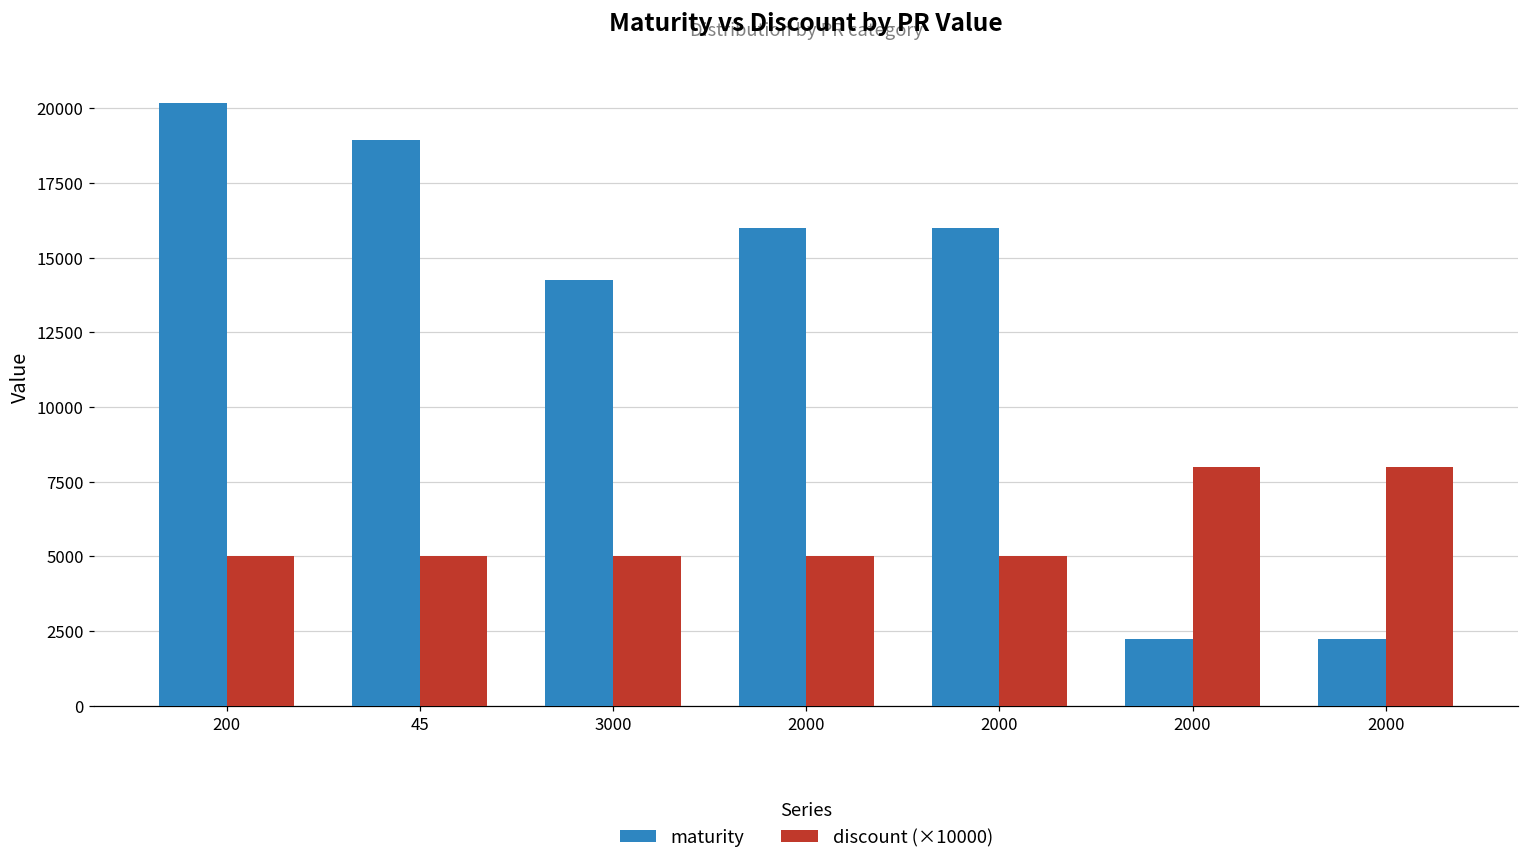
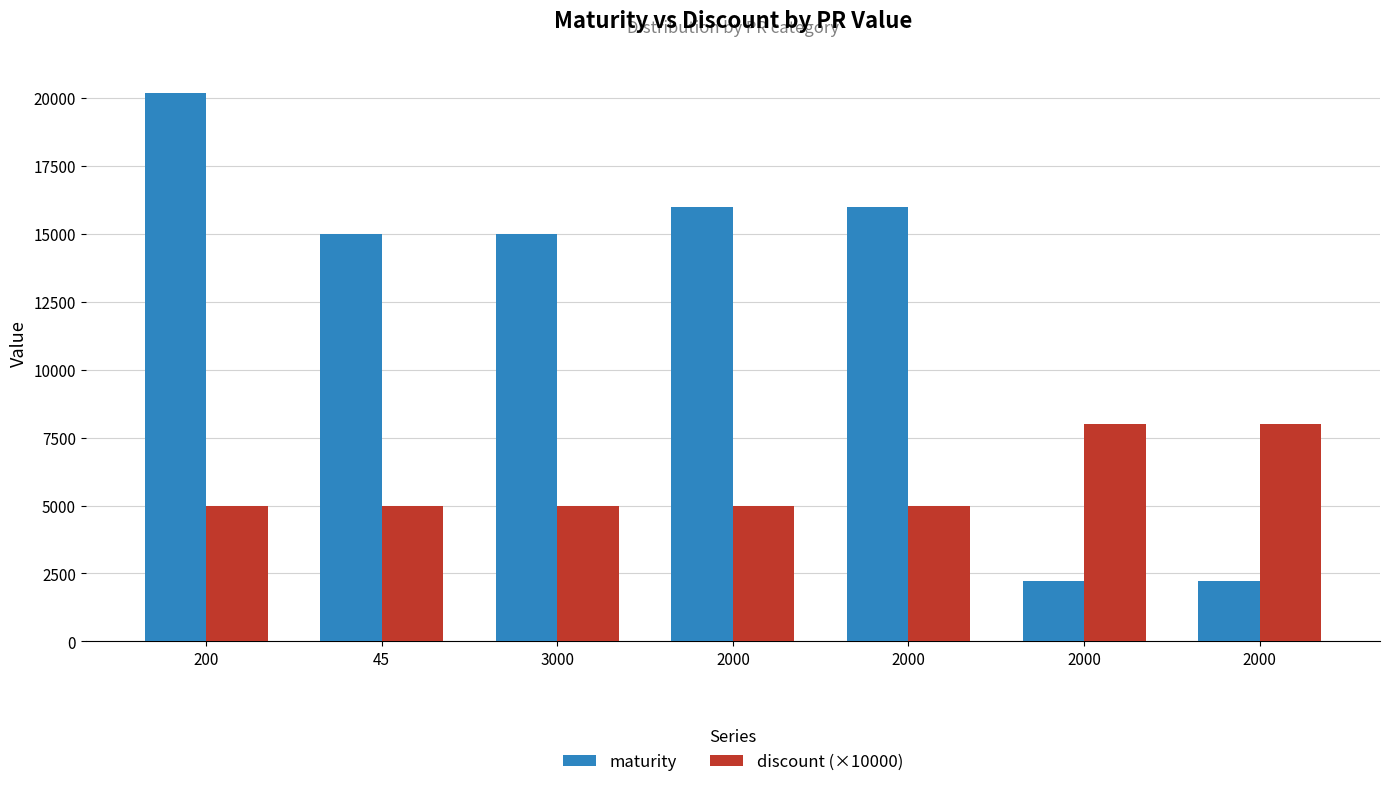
maturity, 45: 18900 -> 15000
maturity, 3000: 14200 -> 15000
